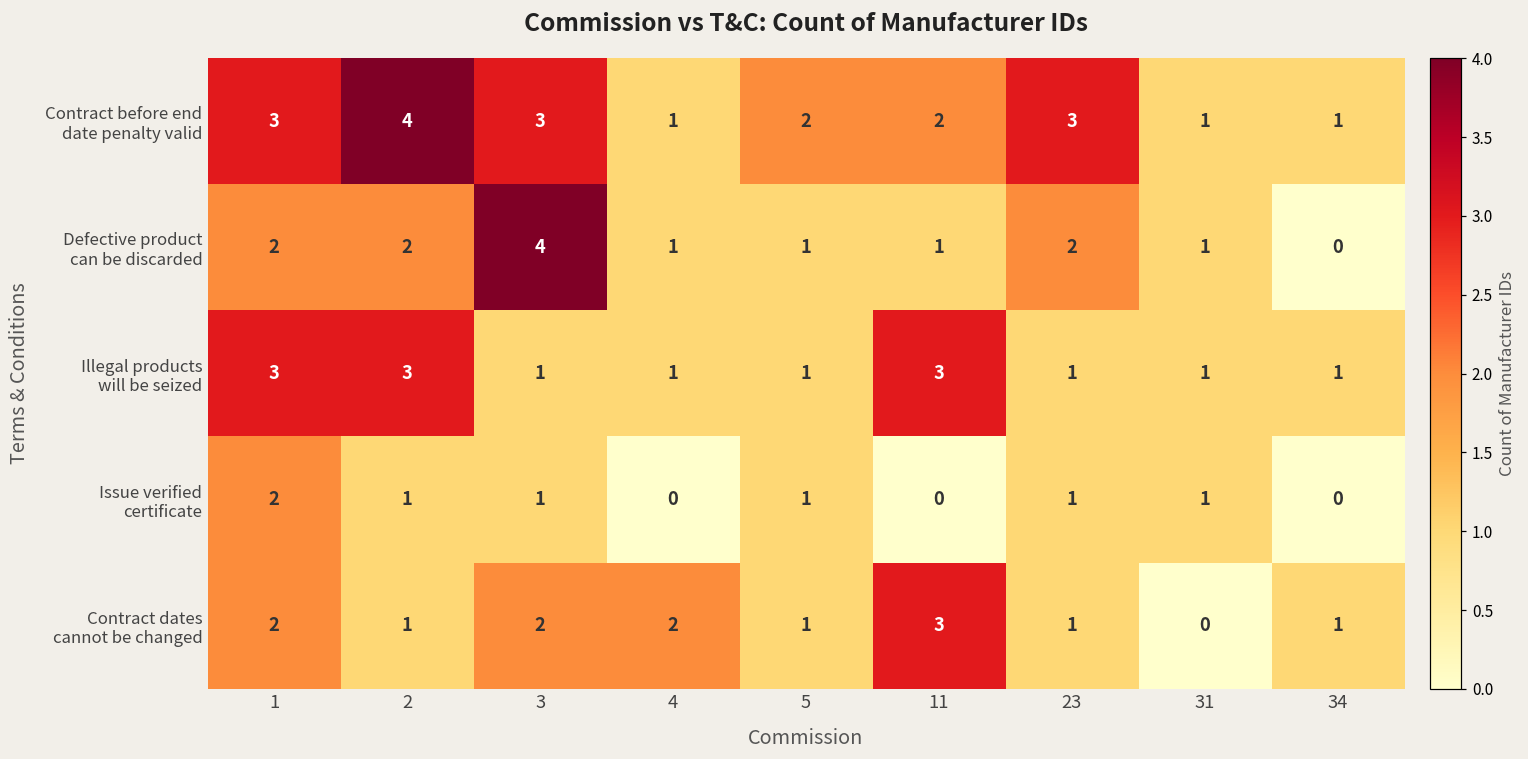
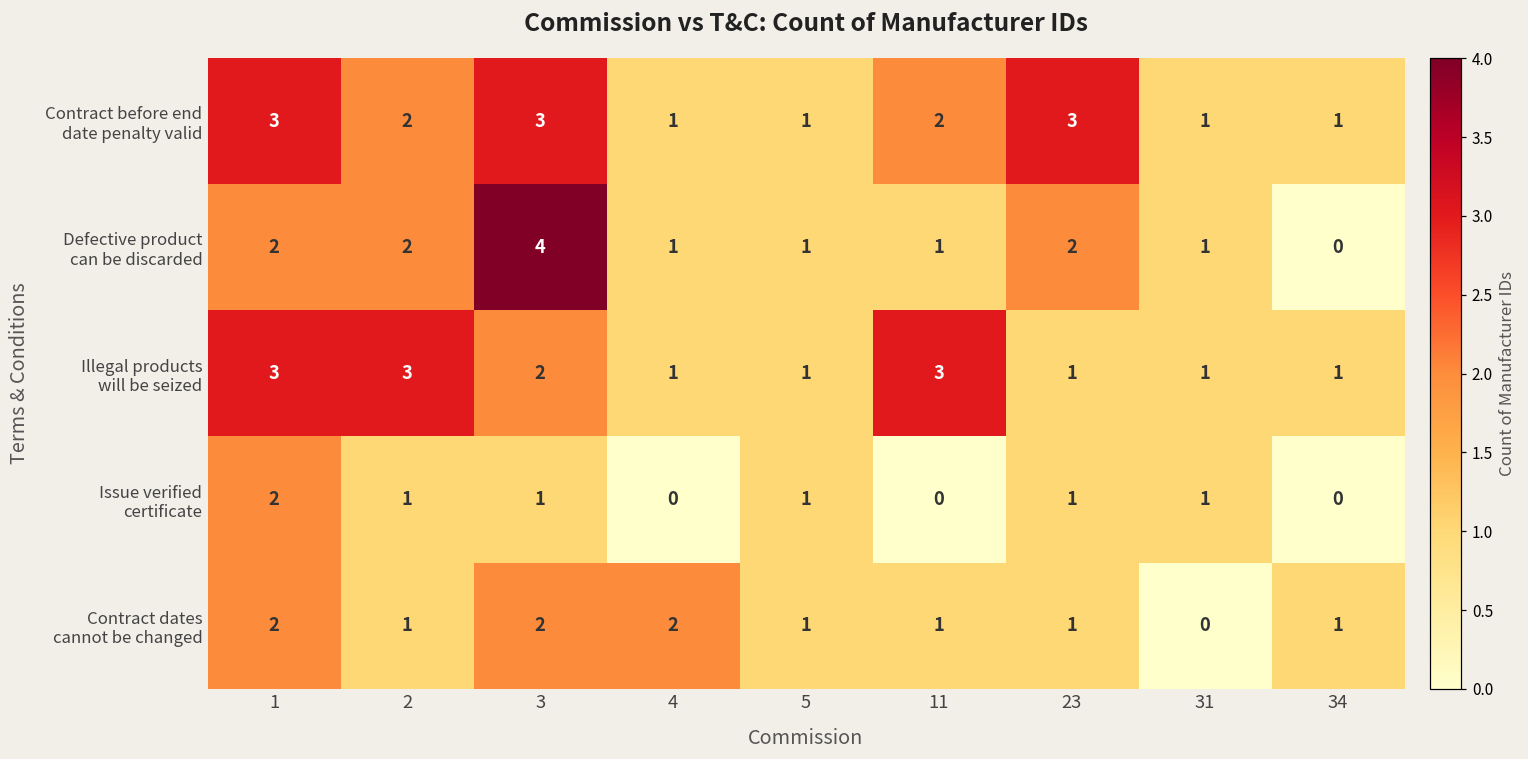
Contract before end date penalty valid, 2: 4 -> 2
Contract before end date penalty valid, 5: 2 -> 1
Illegal products will be seized, 3: 1 -> 2
Contract dates cannot be changed, 11: 3 -> 1
